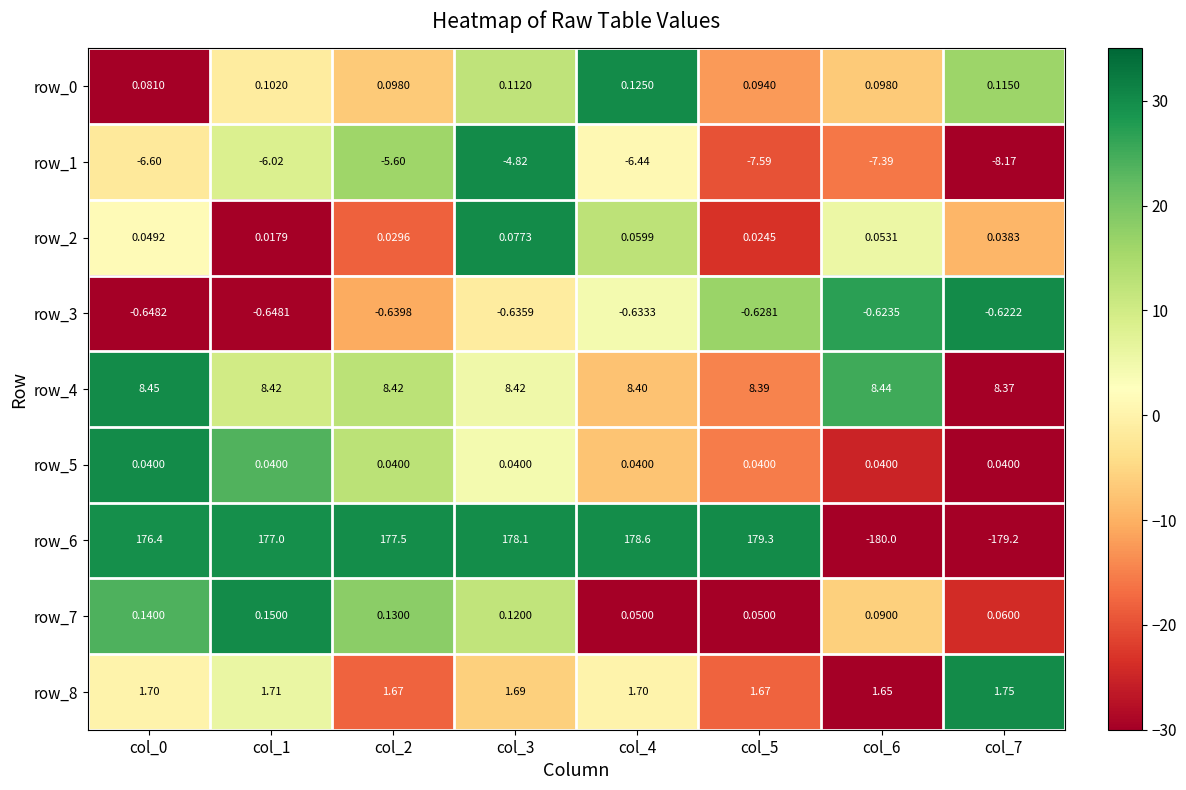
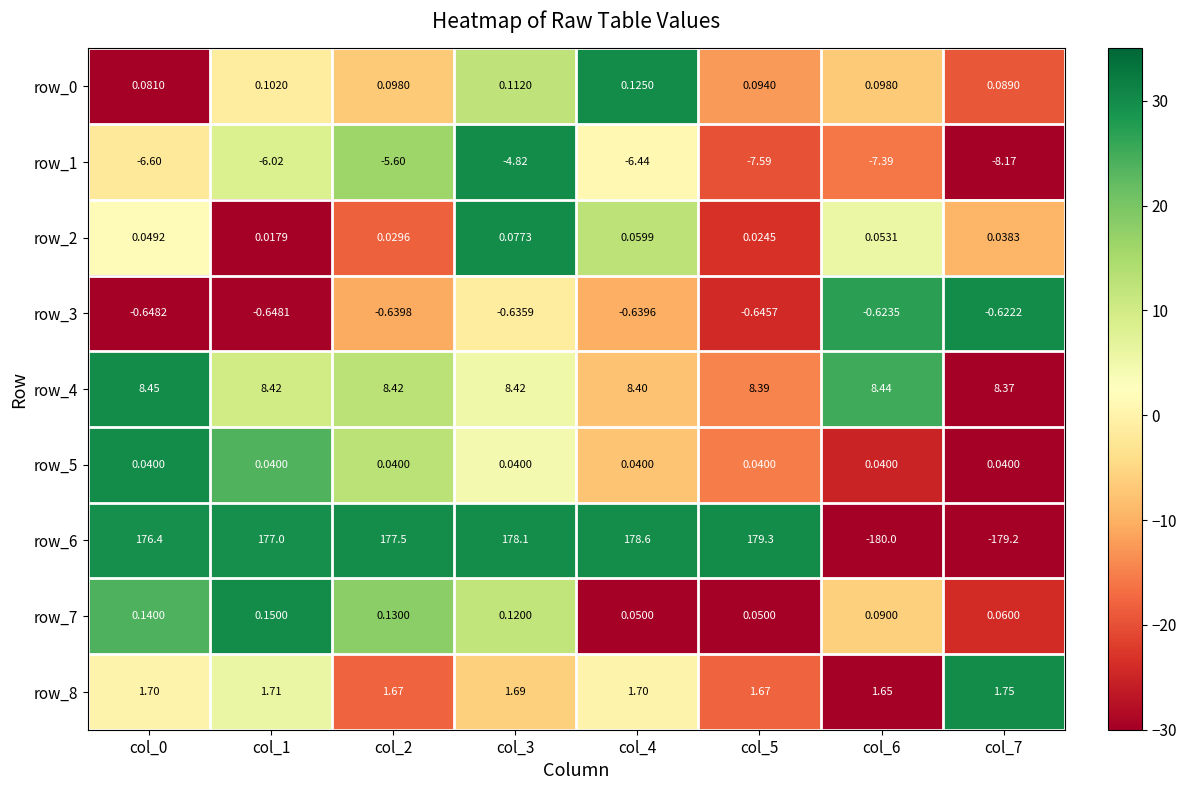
row_0, col_7: 0.1150 -> 0.0890
row_3, col_4: -0.6333 -> -0.6396
row_3, col_5: -0.6281 -> -0.6457
